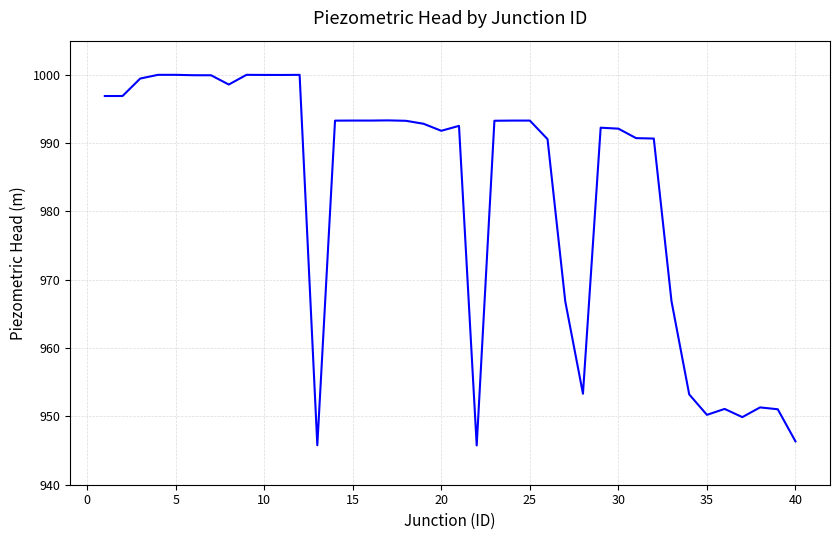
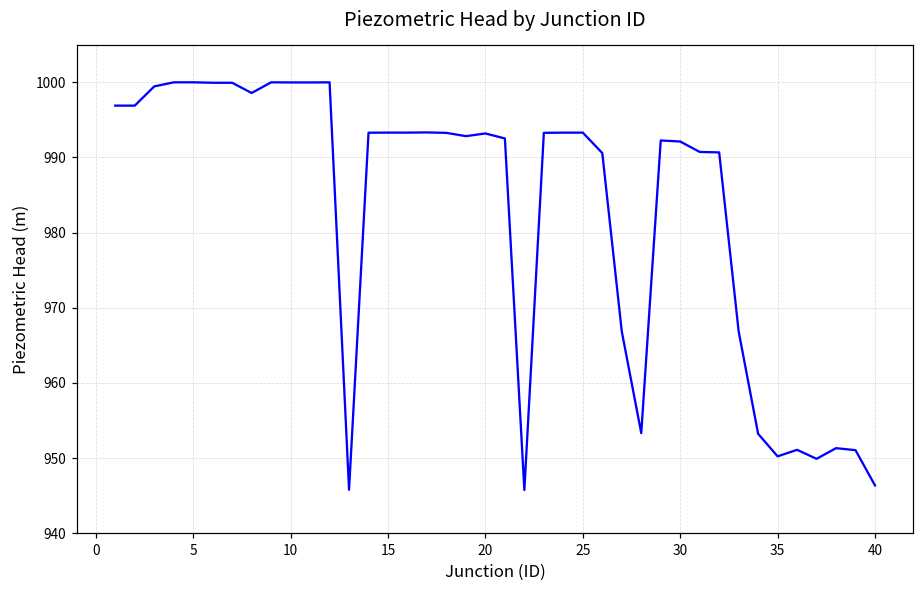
20: 992 -> 993
